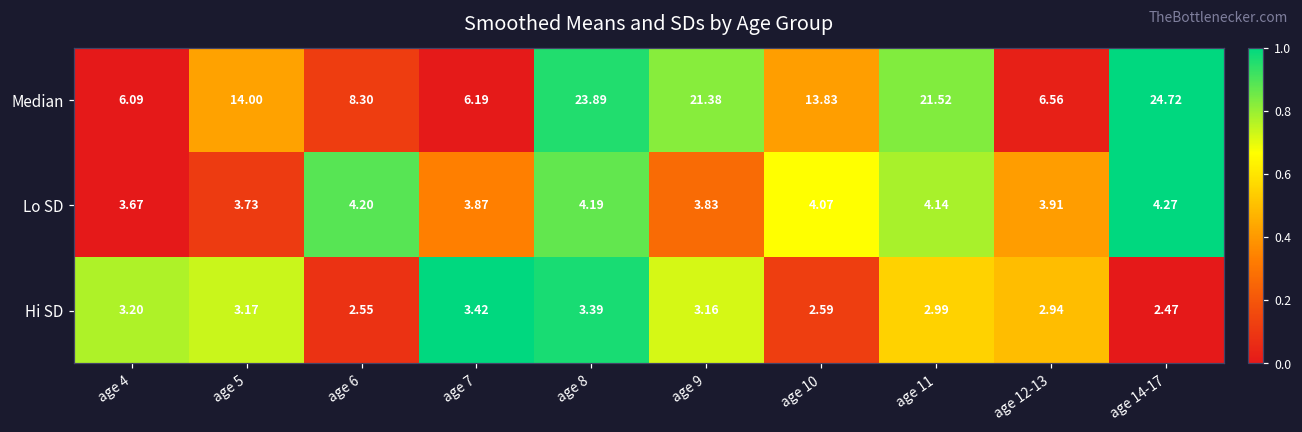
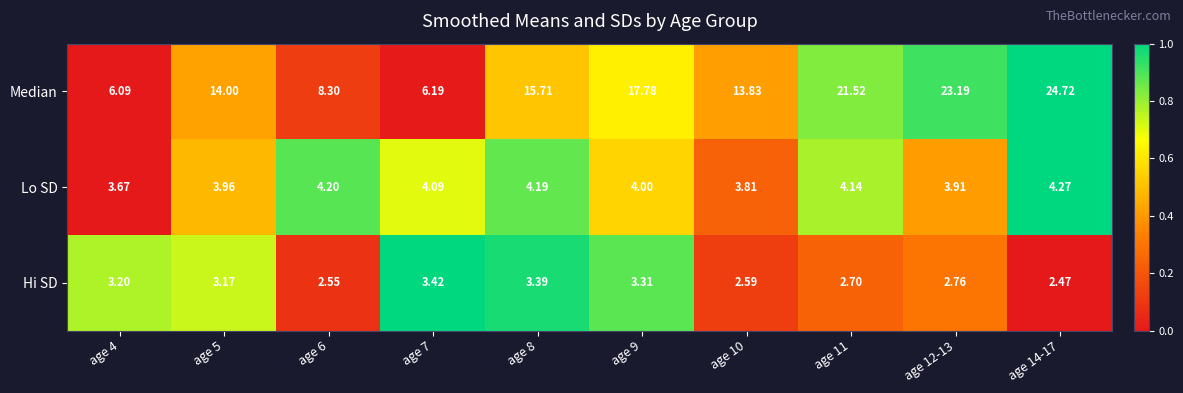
Median, age 8: 23.89 -> 15.71
Median, age 9: 21.38 -> 17.78
Median, age 12-13: 6.56 -> 23.19
Lo SD, age 5: 3.73 -> 3.96
Lo SD, age 7: 3.87 -> 4.09
Lo SD, age 9: 3.83 -> 4.00
Lo SD, age 10: 4.07 -> 3.81
Hi SD, age 9: 3.16 -> 3.31
Hi SD, age 11: 2.99 -> 2.70
Hi SD, age 12-13: 2.94 -> 2.76
